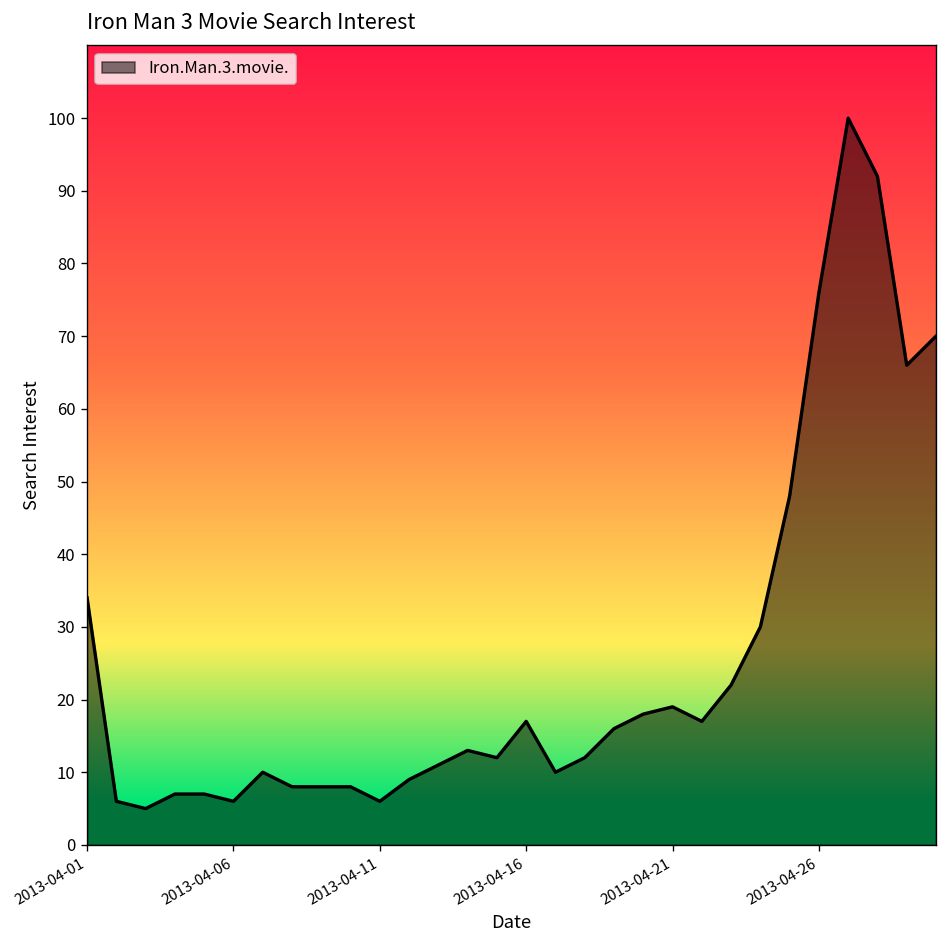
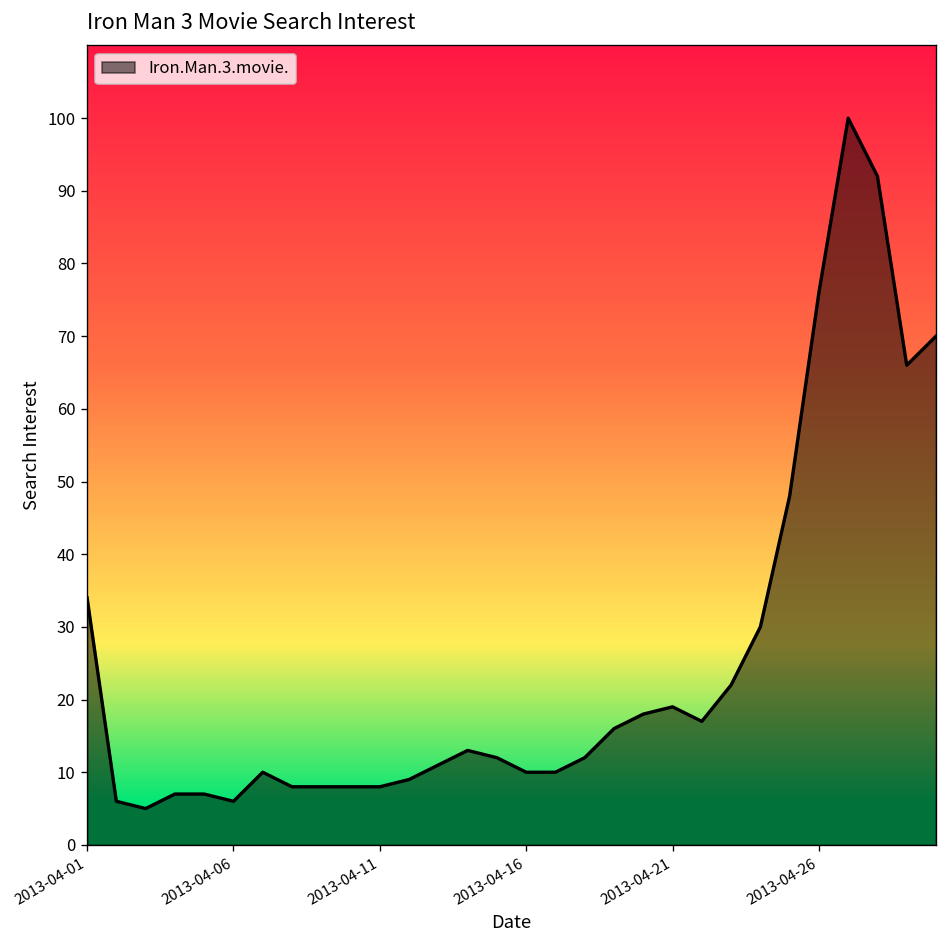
2013-04-11: 6 -> 8
2013-04-16: 17 -> 10
